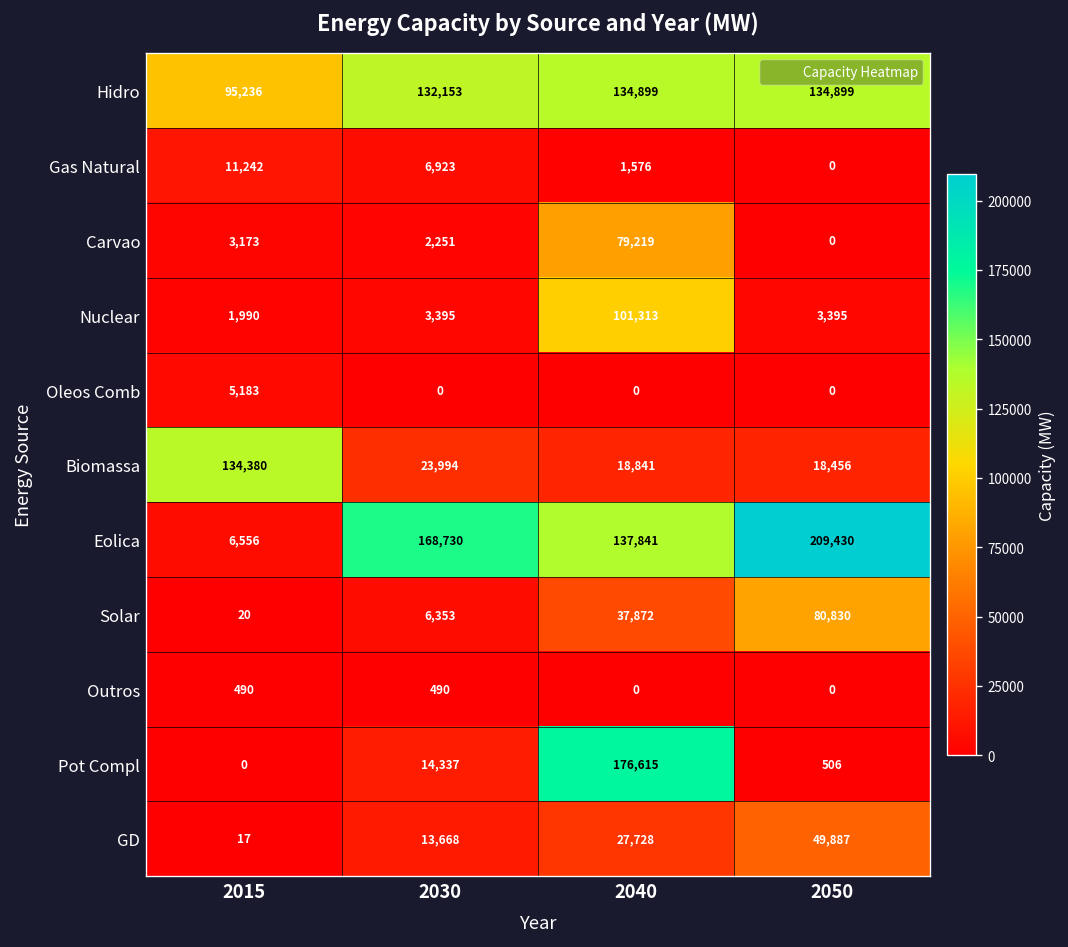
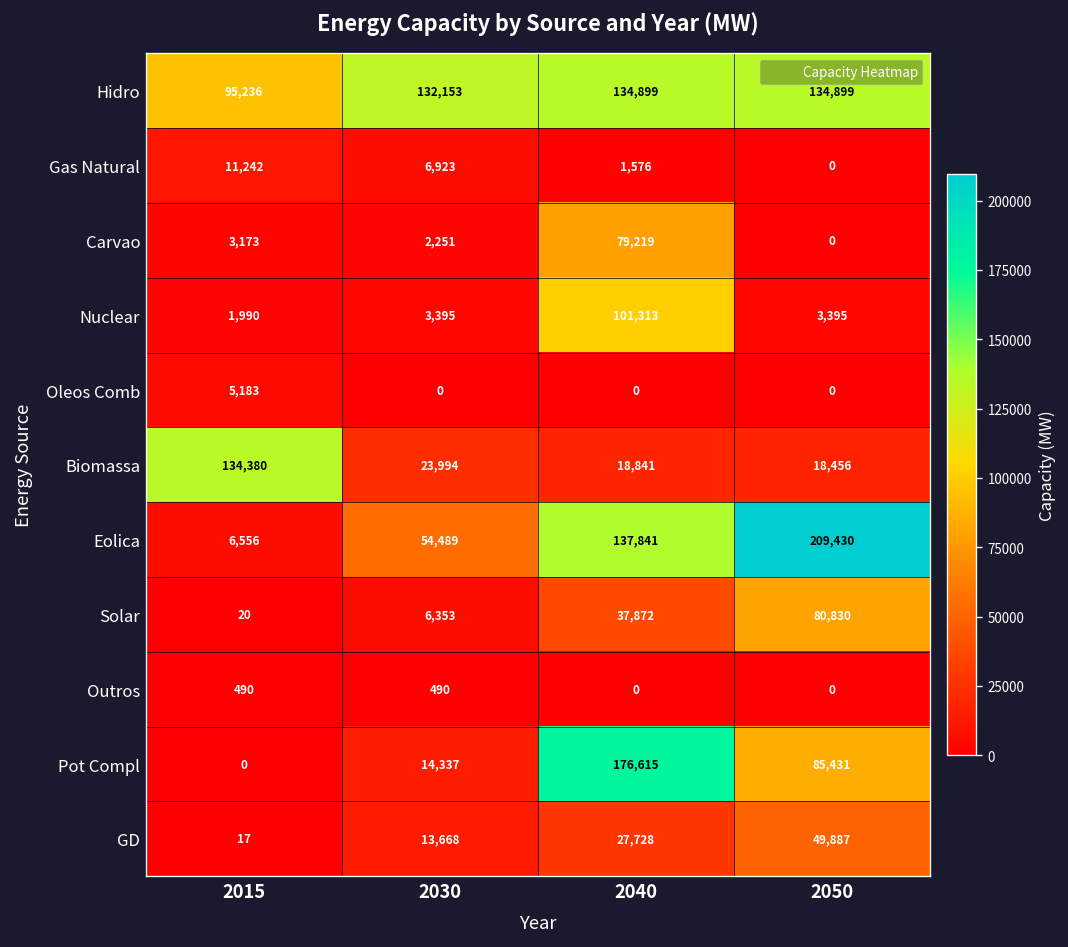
Eolica, 2030: 168,730 -> 54,489
Pot Compl, 2050: 506 -> 85,431
